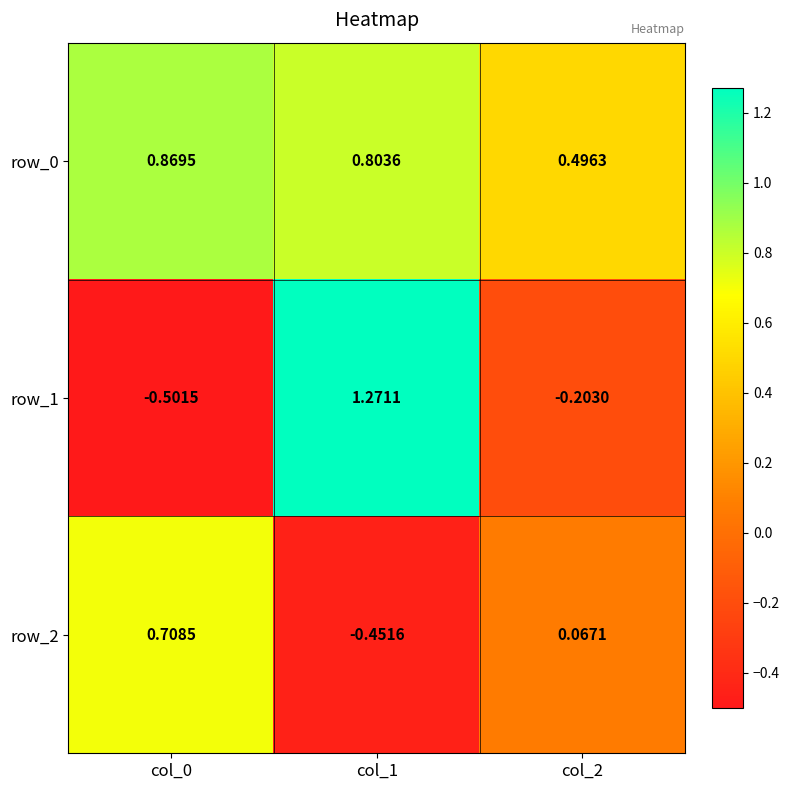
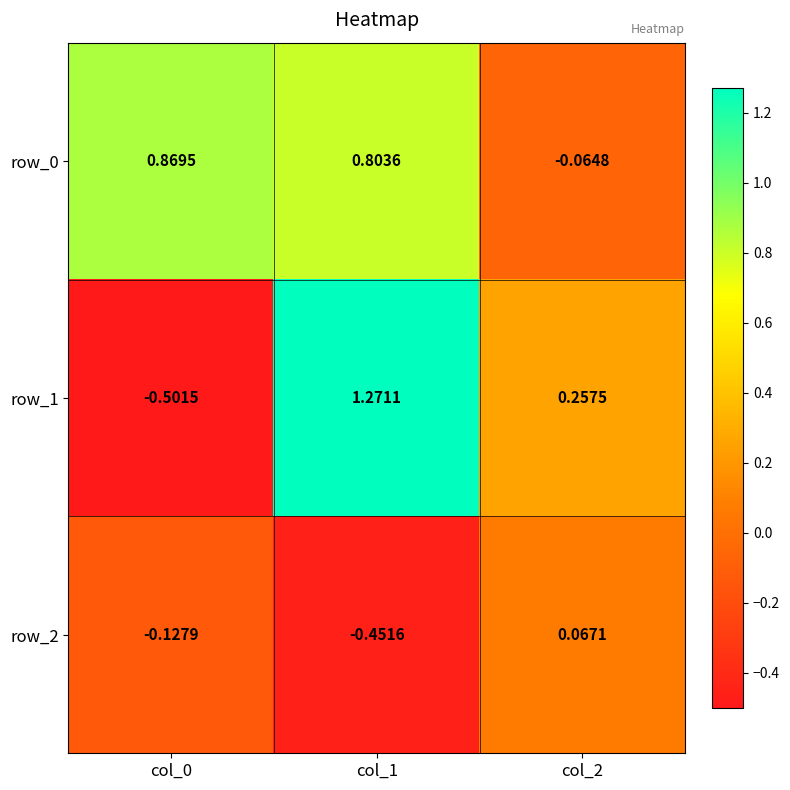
row_0, col_2: 0.4963 -> -0.0648
row_1, col_2: -0.2030 -> 0.2575
row_2, col_0: 0.7085 -> -0.1279
